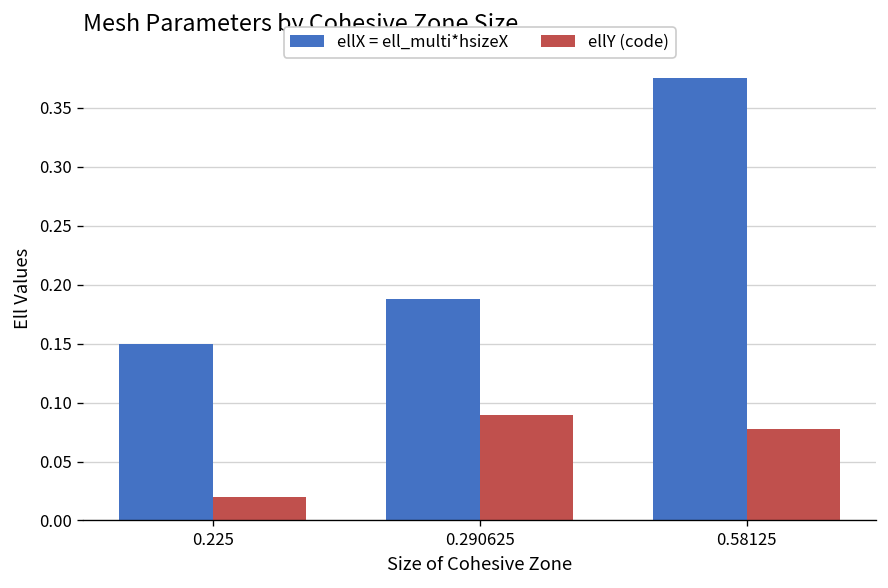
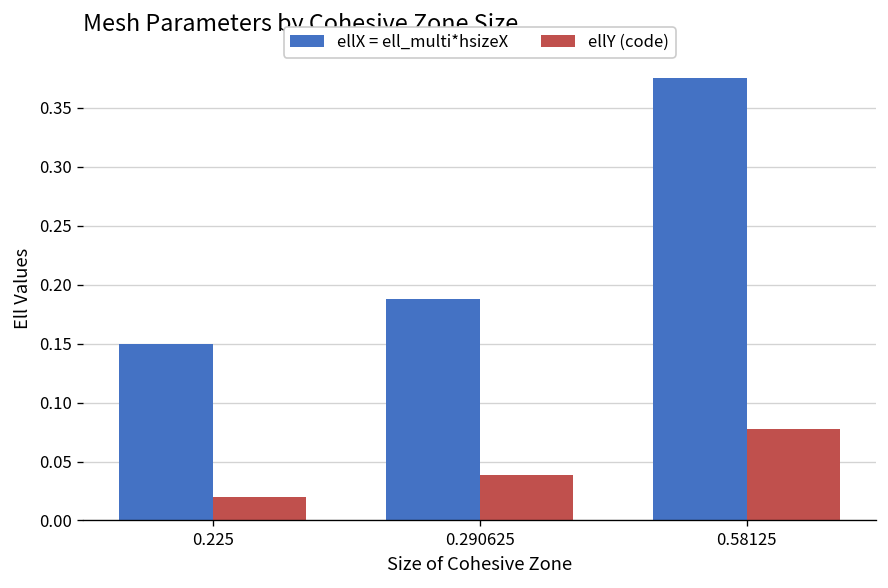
ellY (code), 0.290625: 0.09 -> 0.04
